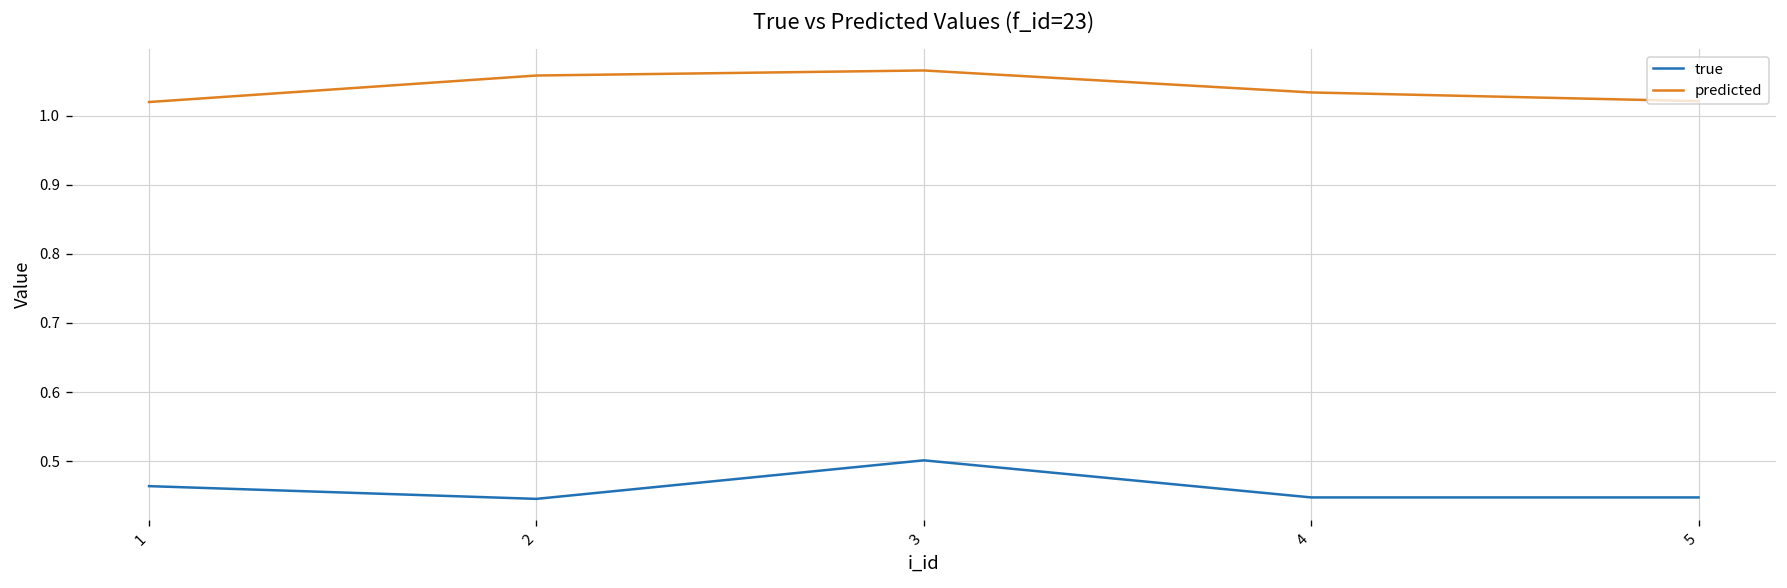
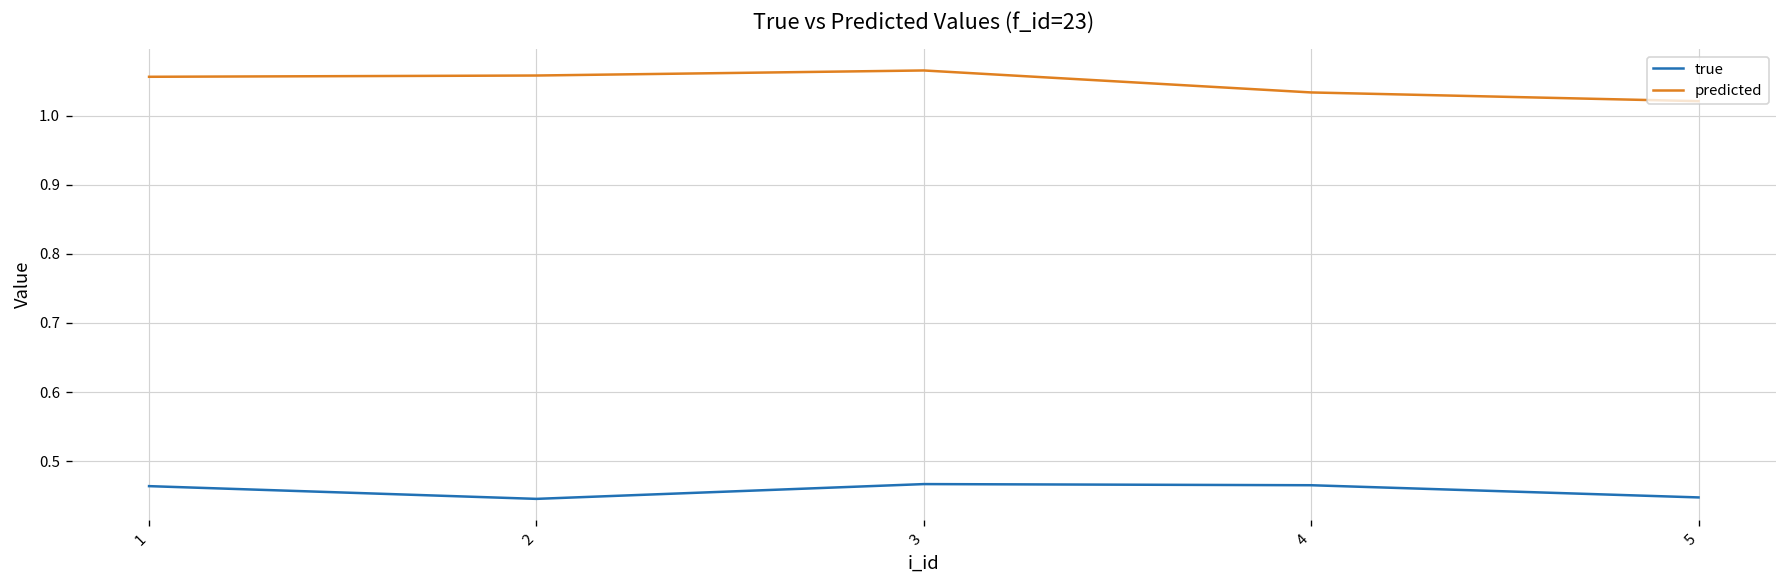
predicted, 1: 1.02 -> 1.06
true, 3: 0.50 -> 0.47
true, 4: 0.45 -> 0.47
